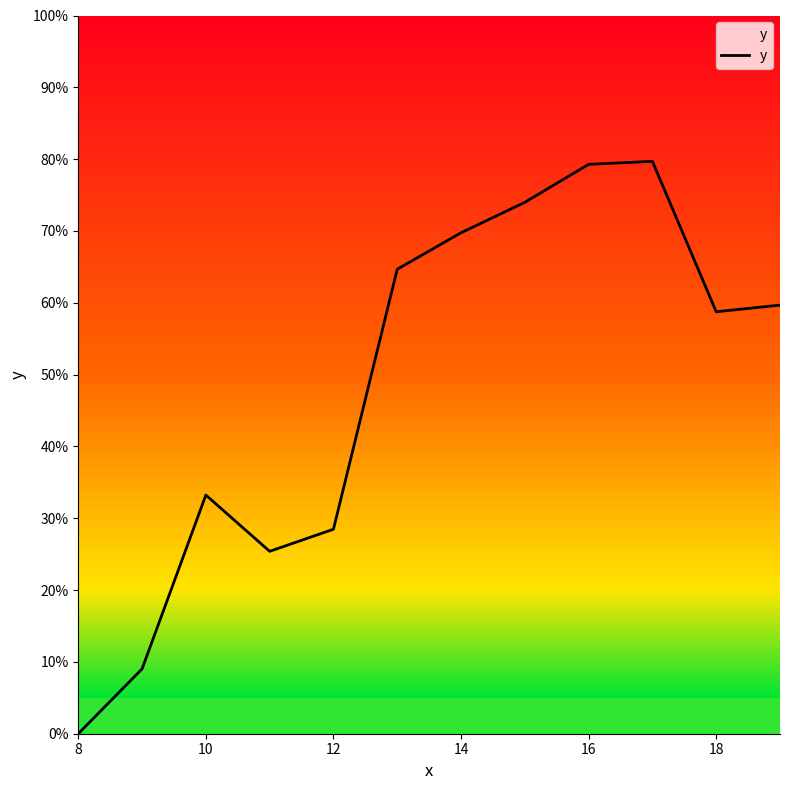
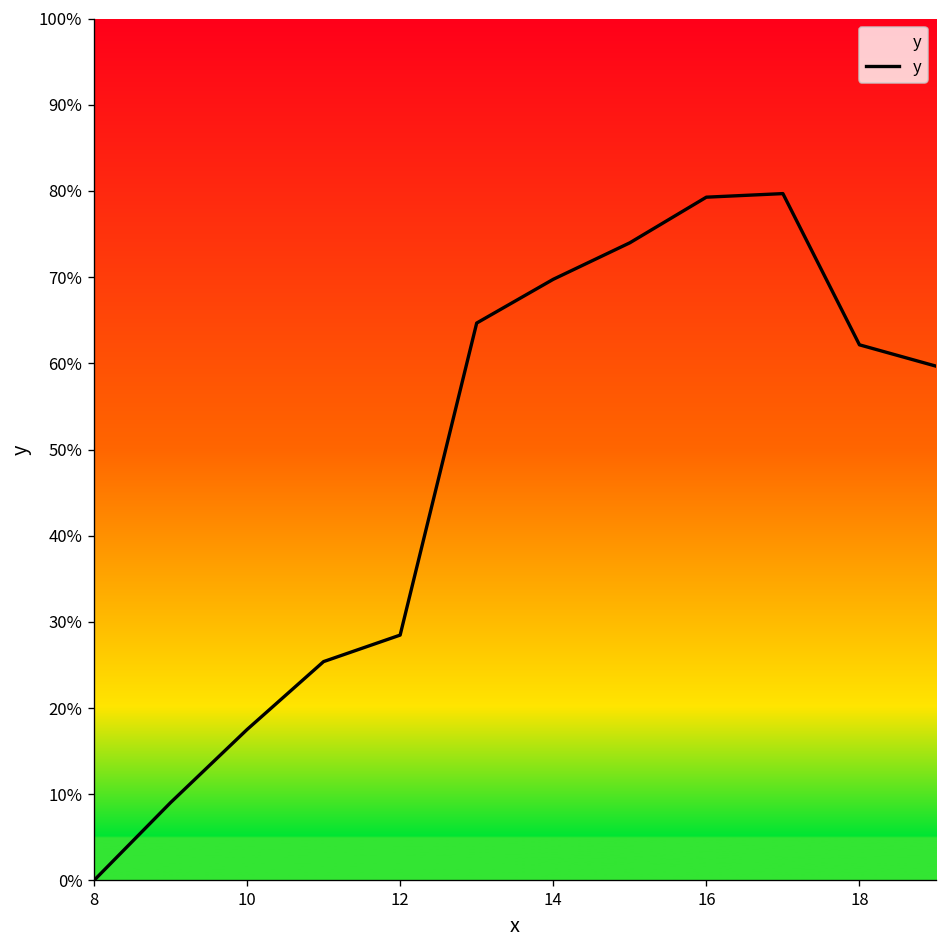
10: 33% -> 18%
18: 59% -> 62%
